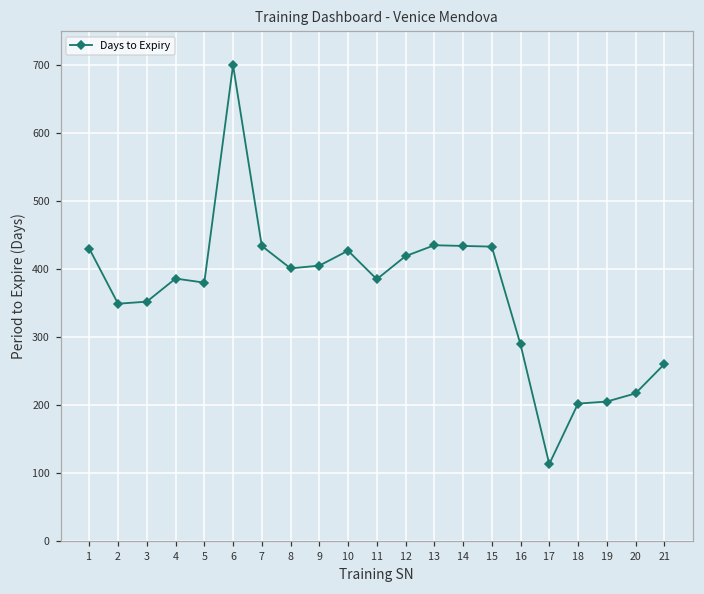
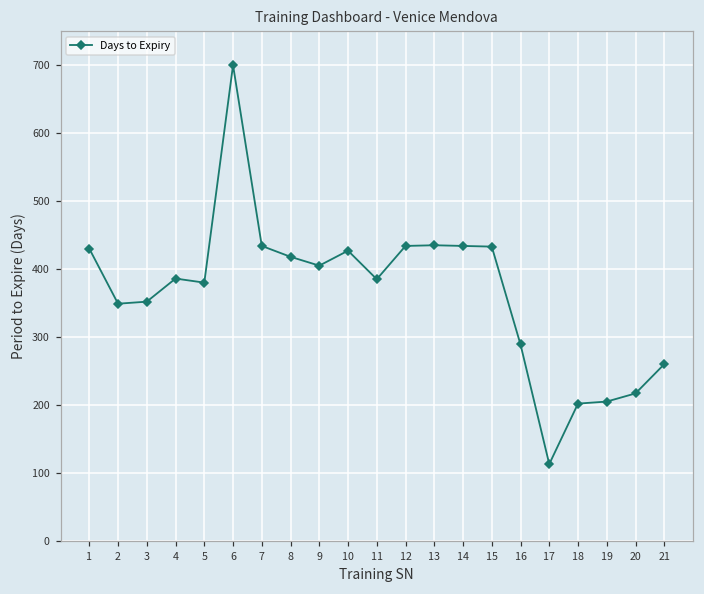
8: 400 -> 420
12: 420 -> 430
